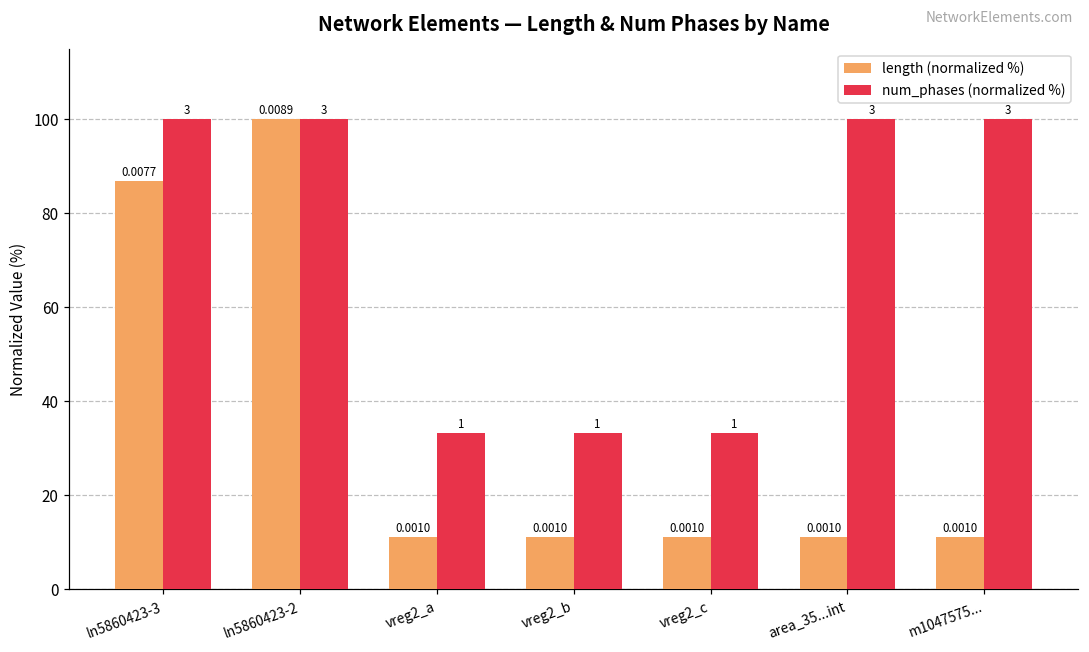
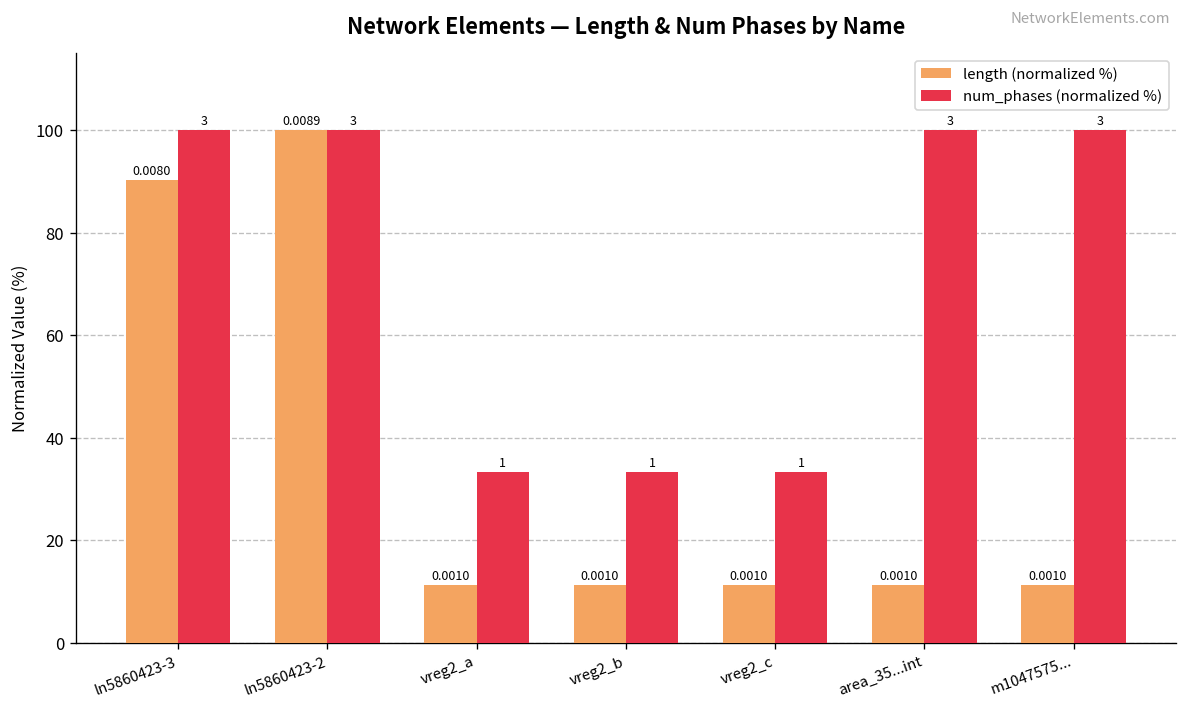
length (normalized %), ln5860423-3: 0.0077 -> 0.0080
